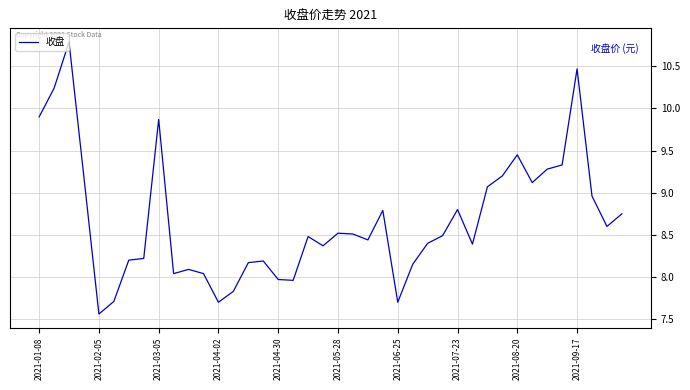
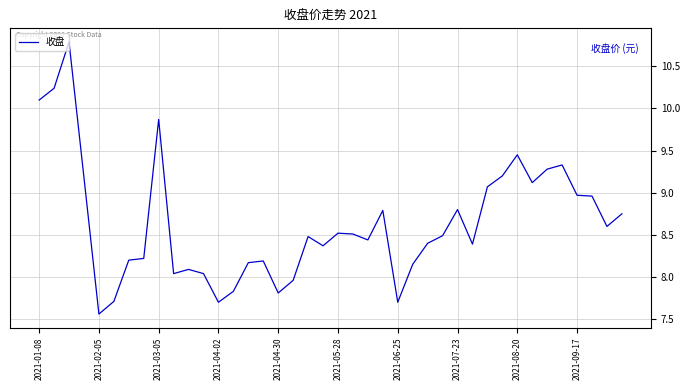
2021-01-08: 9.9 -> 10.1
2021-04-30: 8.0 -> 7.8
2021-09-17: 10.5 -> 9.0
